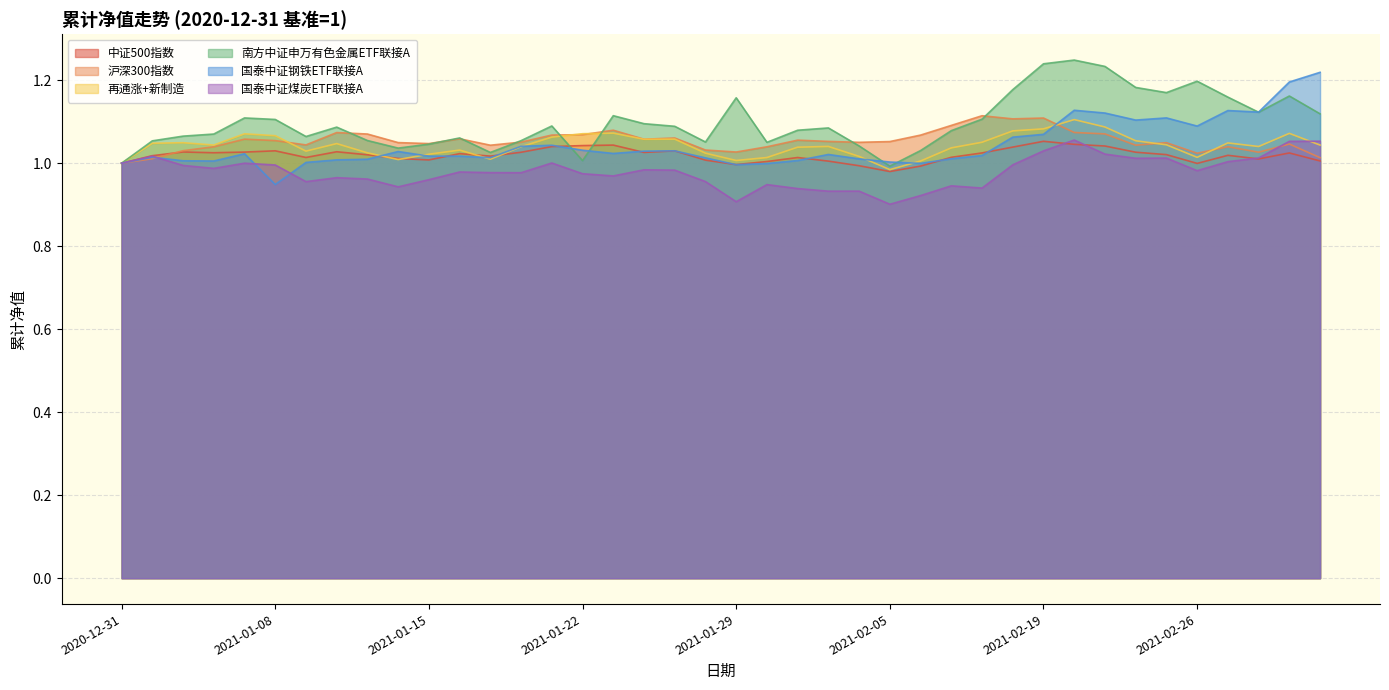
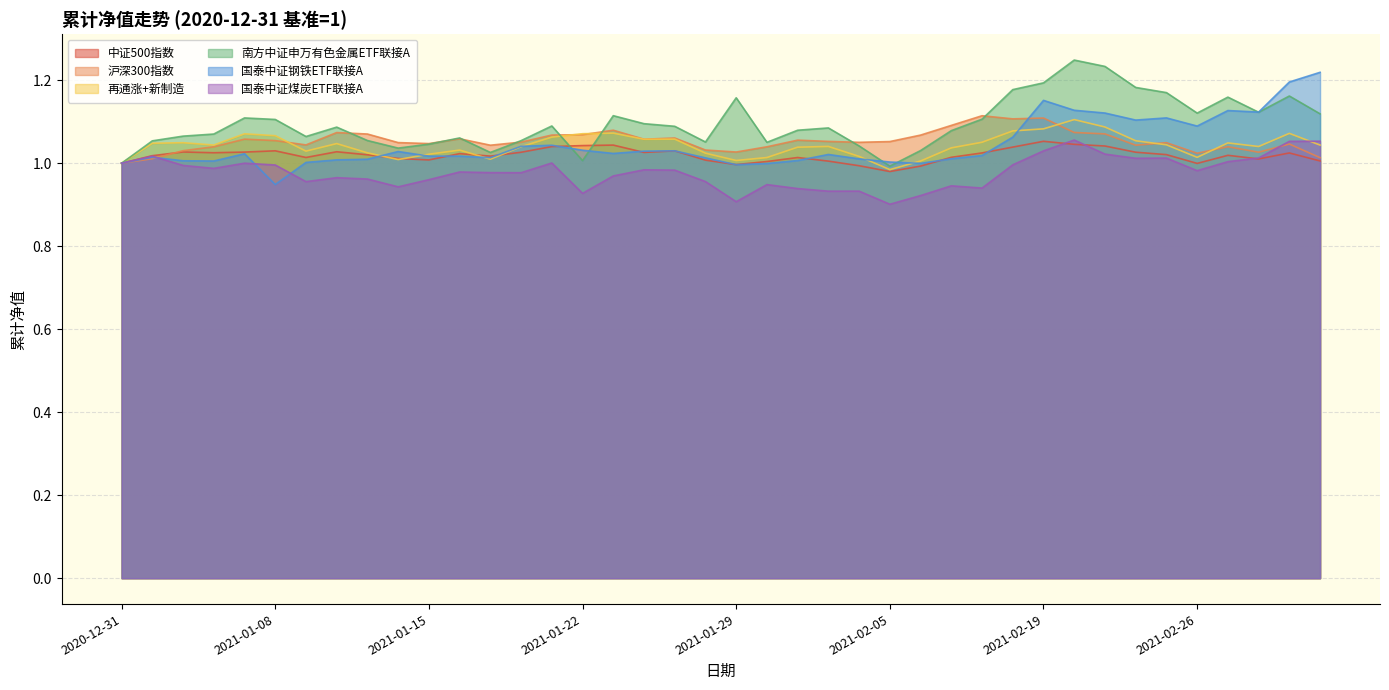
国泰中证煤炭ETF联接A, 2021-01-22: 0.97 -> 0.93
南方中证申万有色金属ETF联接A, 2021-02-19: 1.24 -> 1.19
国泰中证钢铁ETF联接A, 2021-02-19: 1.07 -> 1.15
南方中证申万有色金属ETF联接A, 2021-02-26: 1.20 -> 1.12
